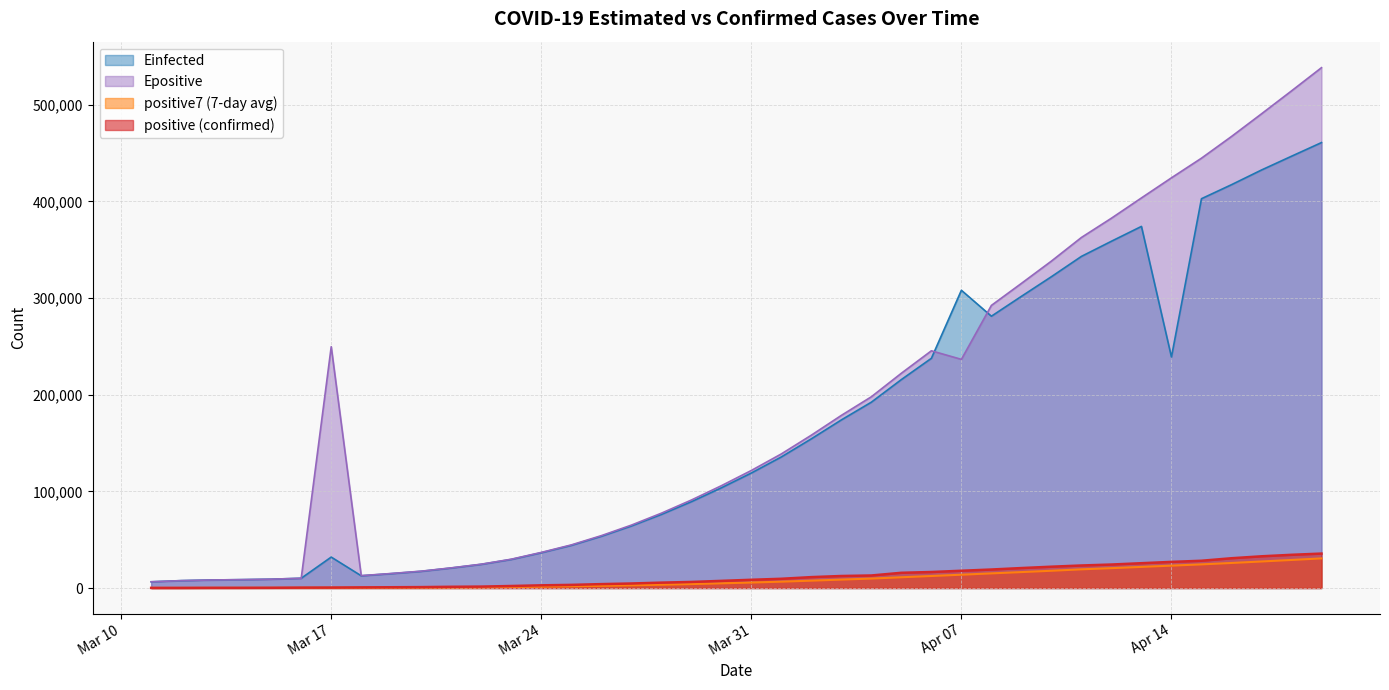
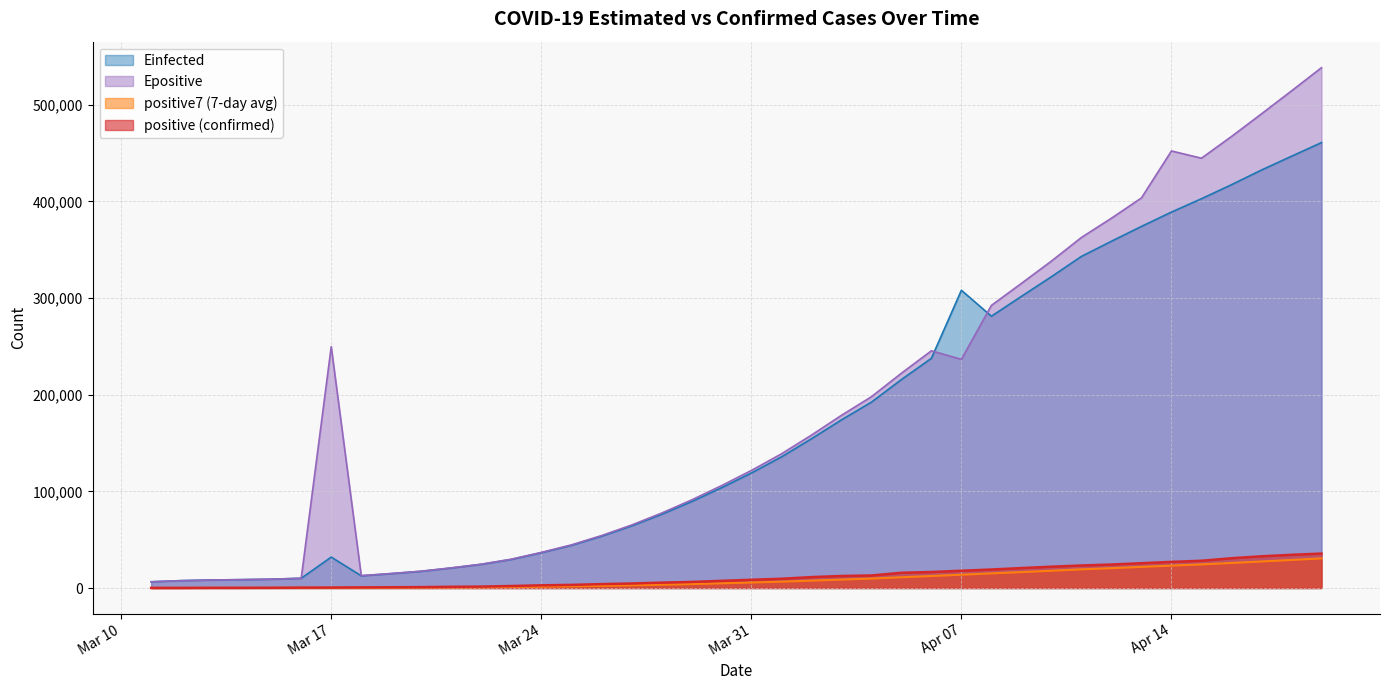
Einfected, Apr 14: 240,000 -> 390,000
Epositive, Apr 14: 420,000 -> 450,000
